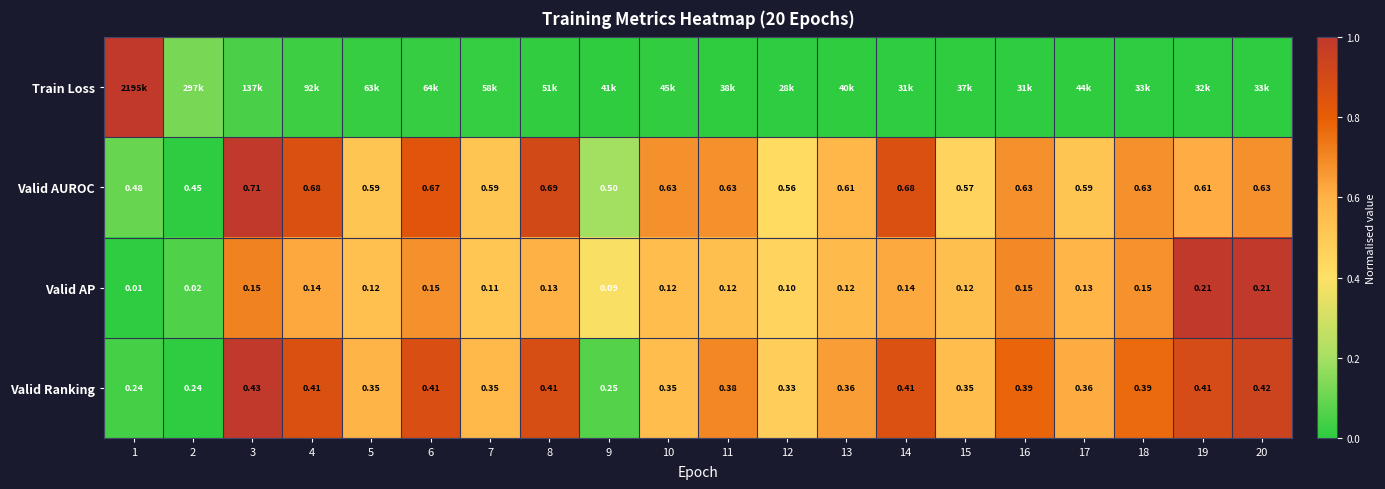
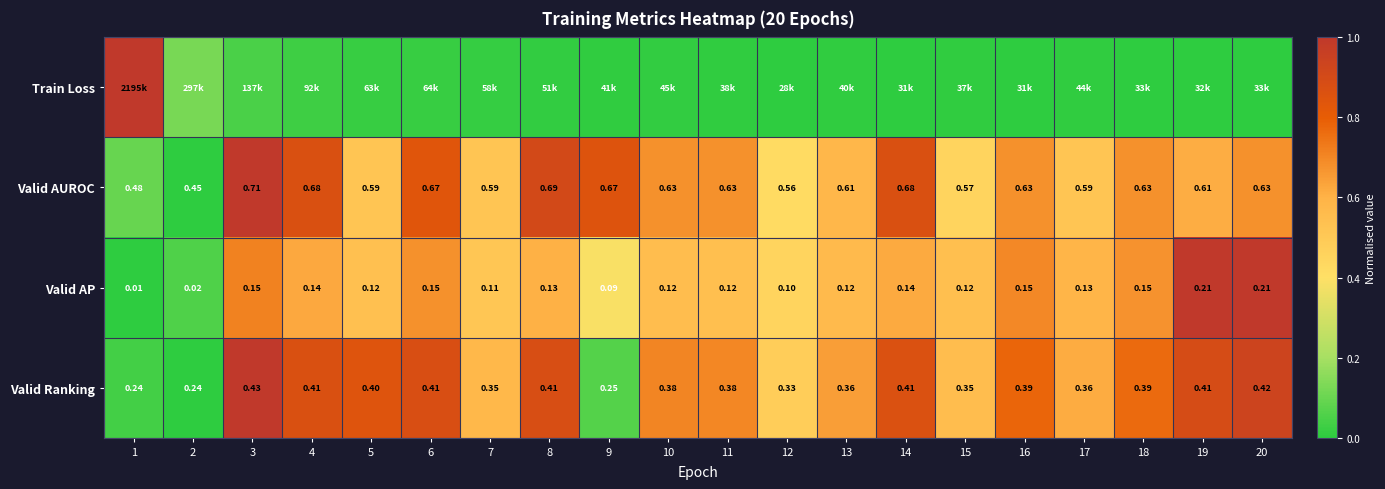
Valid AUROC, 9: 0.50 -> 0.67
Valid Ranking, 5: 0.35 -> 0.40
Valid Ranking, 10: 0.35 -> 0.38
